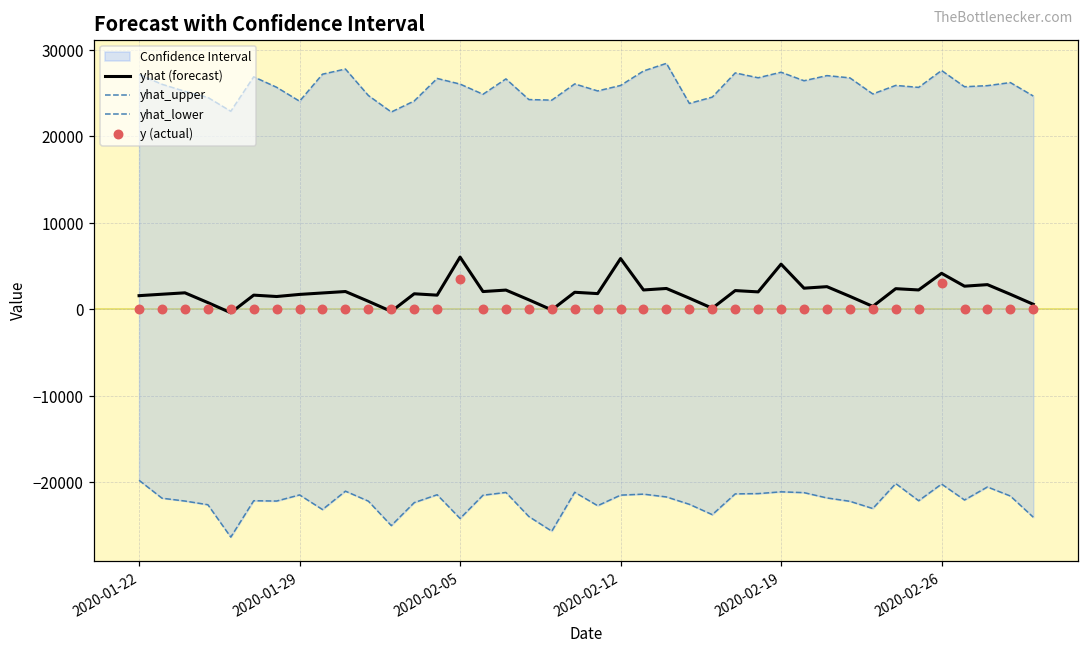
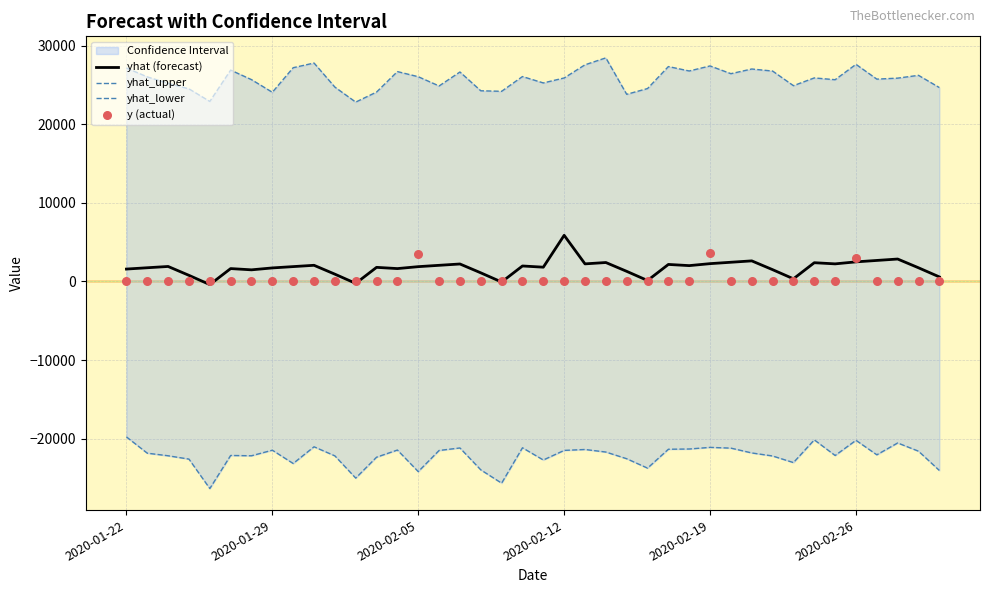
yhat (forecast), 2020-02-05: 6000 -> 2000
yhat (forecast), 2020-02-19: 5000 -> 2000
y (actual), 2020-02-19: 0 -> 4000
yhat (forecast), 2020-02-26: 4000 -> 2000
